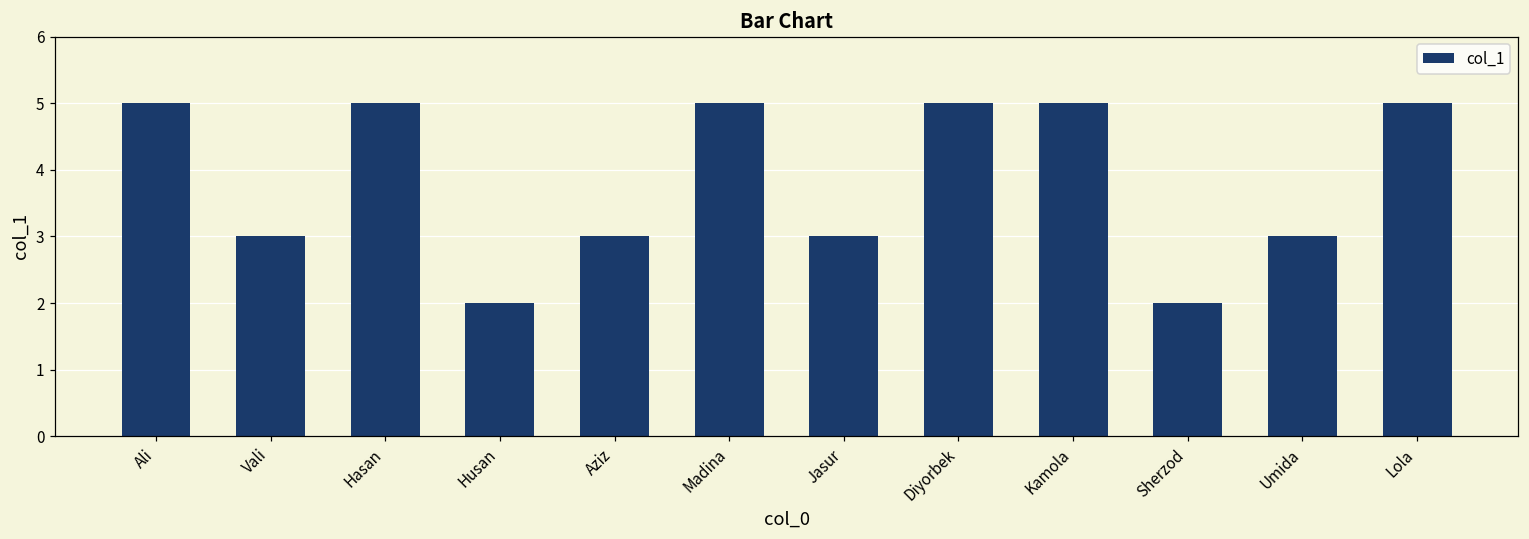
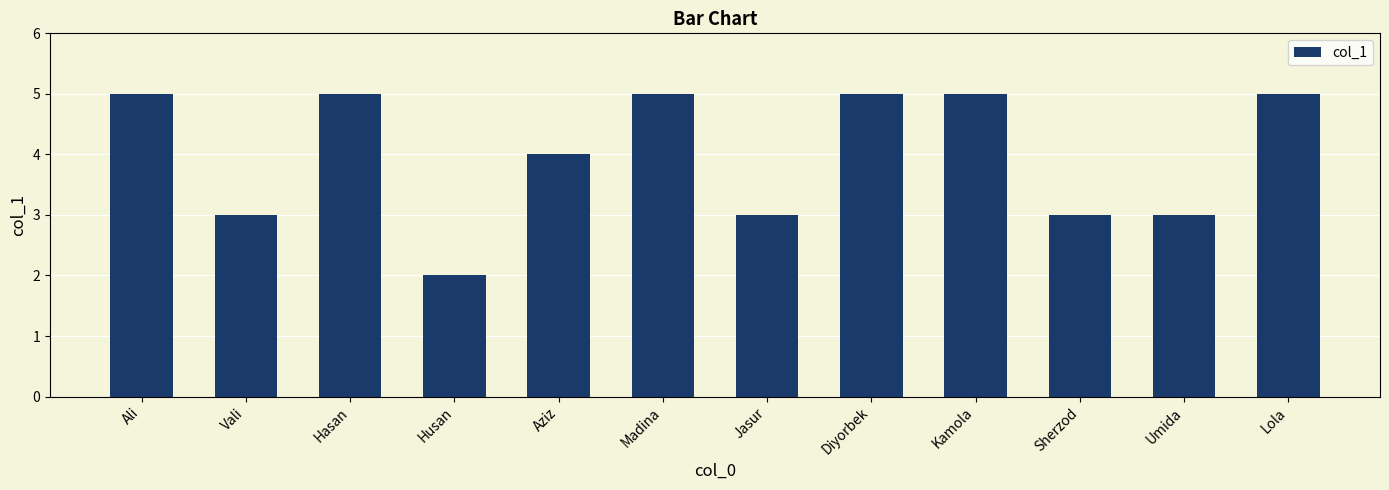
Aziz: 3 -> 4
Sherzod: 2 -> 3
